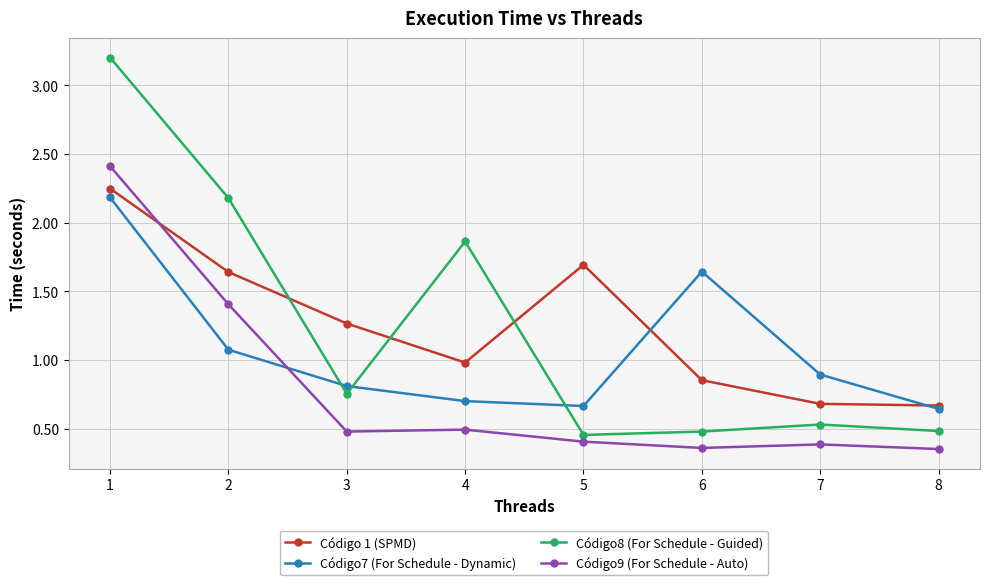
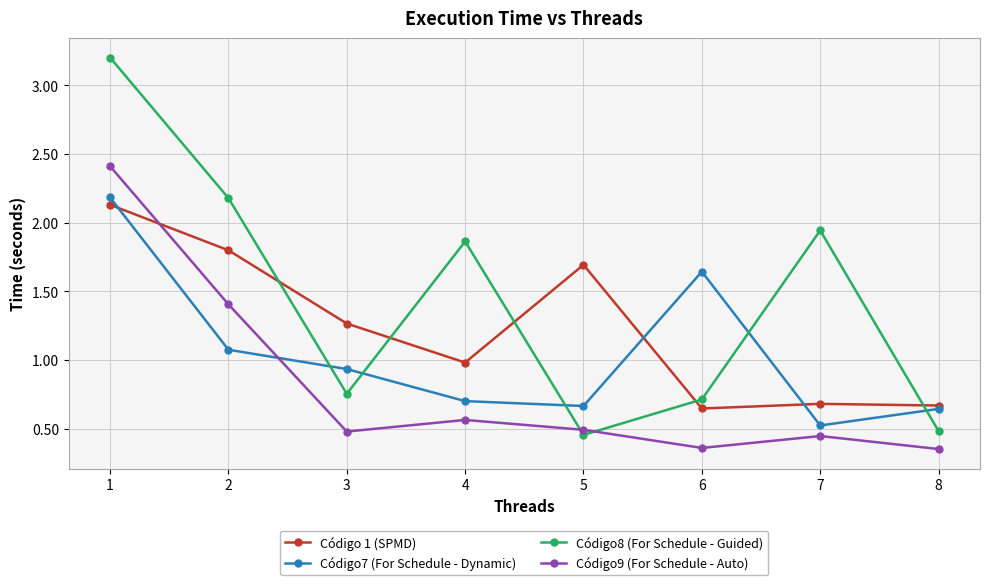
Código 1 (SPMD), 1: 2.25 -> 2.13
Código 1 (SPMD), 2: 1.64 -> 1.80
Código7 (For Schedule - Dynamic), 3: 0.81 -> 0.93
Código9 (For Schedule - Auto), 4: 0.49 -> 0.56
Código9 (For Schedule - Auto), 5: 0.41 -> 0.49
Código 1 (SPMD), 6: 0.85 -> 0.65
Código8 (For Schedule - Guided), 6: 0.48 -> 0.71
Código7 (For Schedule - Dynamic), 7: 0.89 -> 0.52
Código8 (For Schedule - Guided), 7: 0.53 -> 1.94
Código9 (For Schedule - Auto), 7: 0.39 -> 0.45
